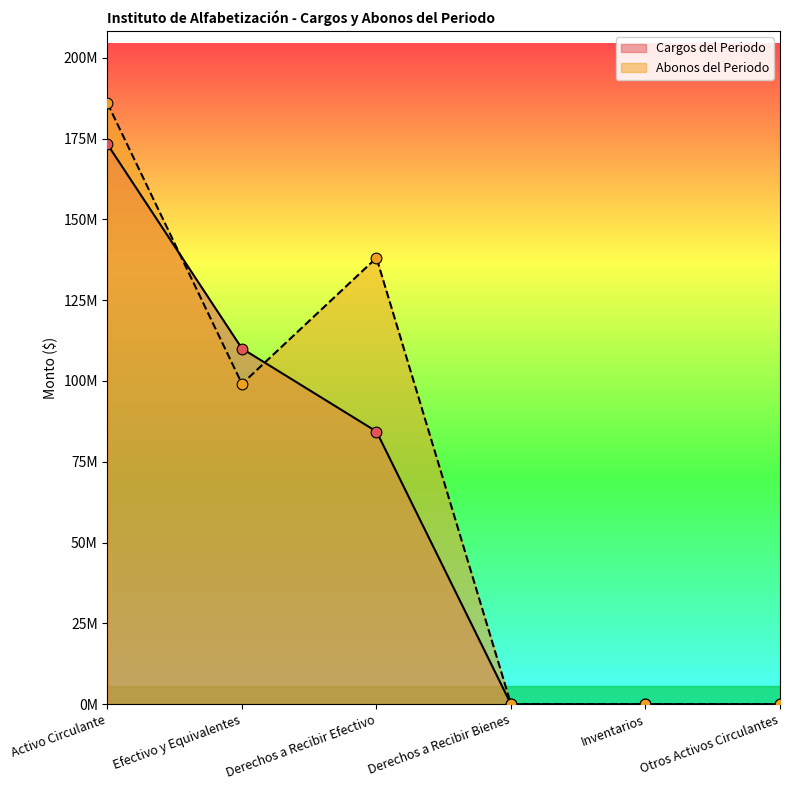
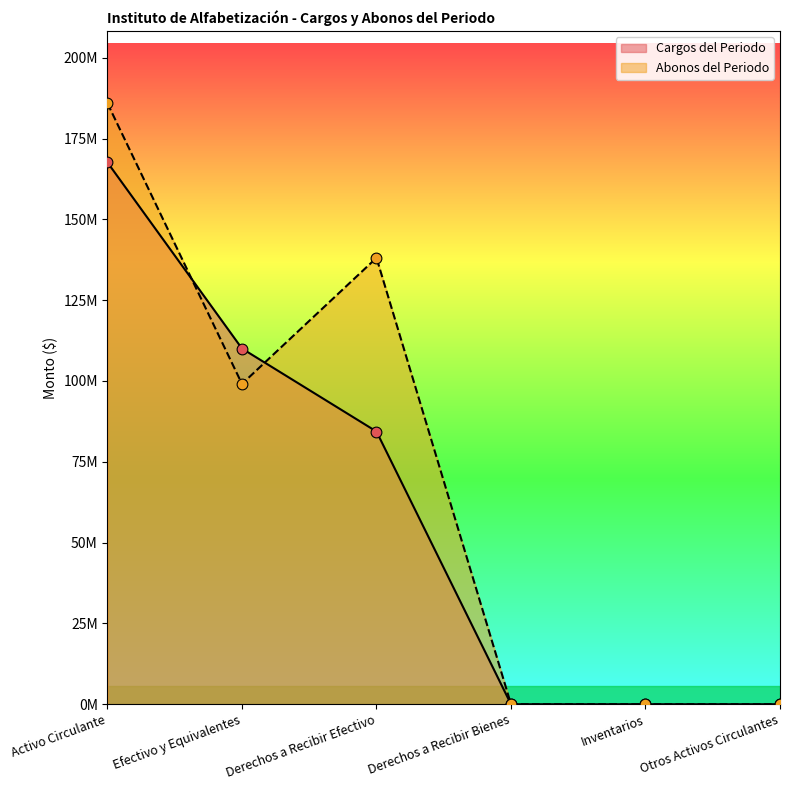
Cargos del Periodo, Activo Circulante: 173000000 -> 168000000
